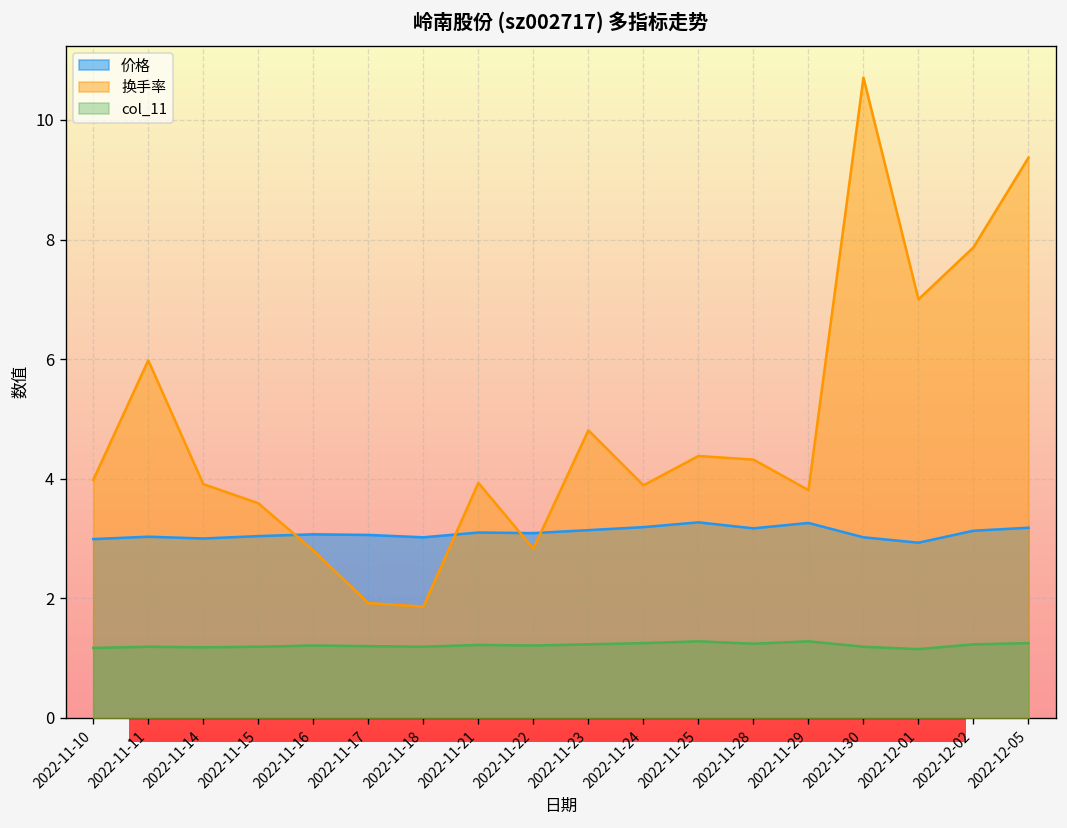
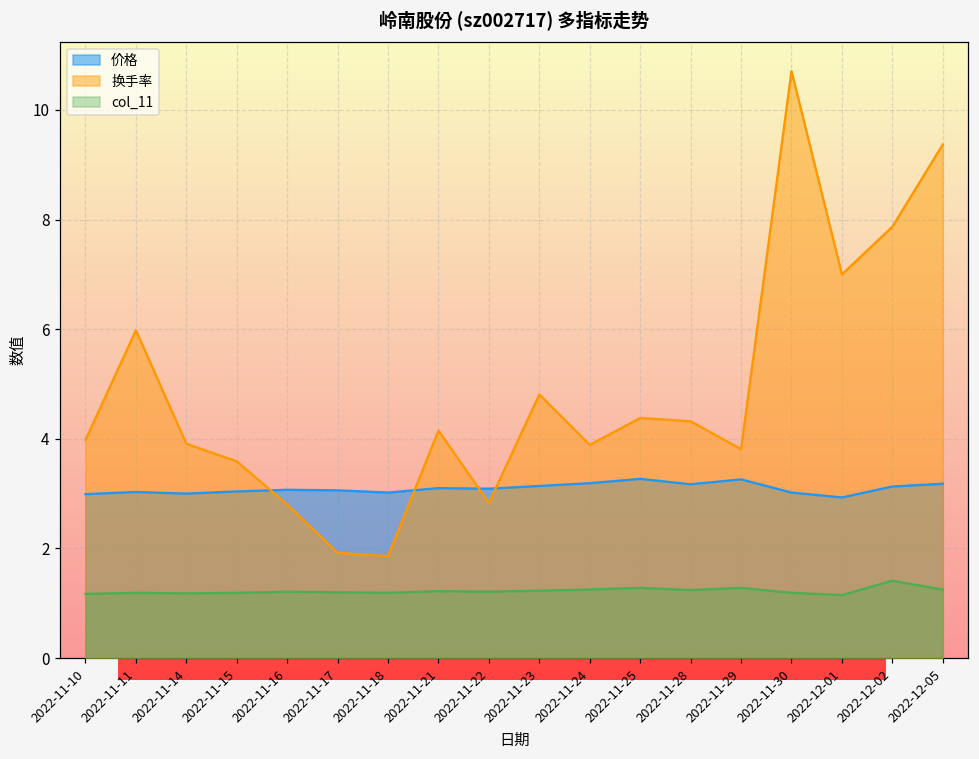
换手率, 2022-11-21: 3.9 -> 4.2
col_11, 2022-12-02: 1.2 -> 1.4
